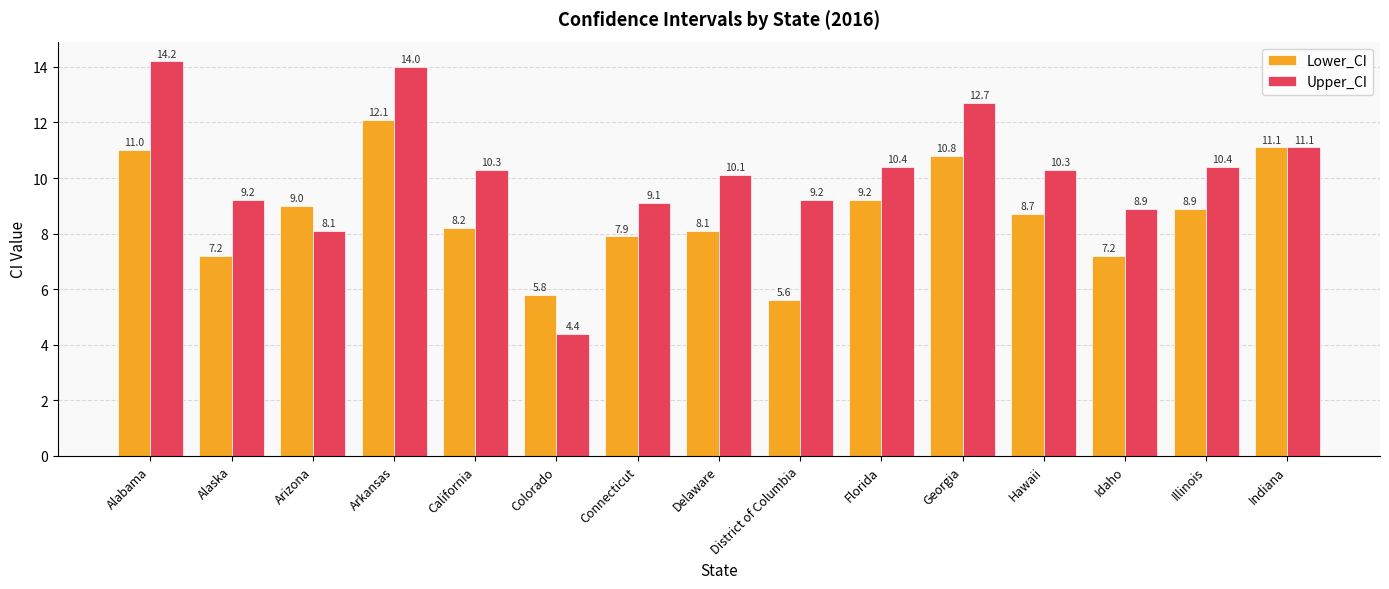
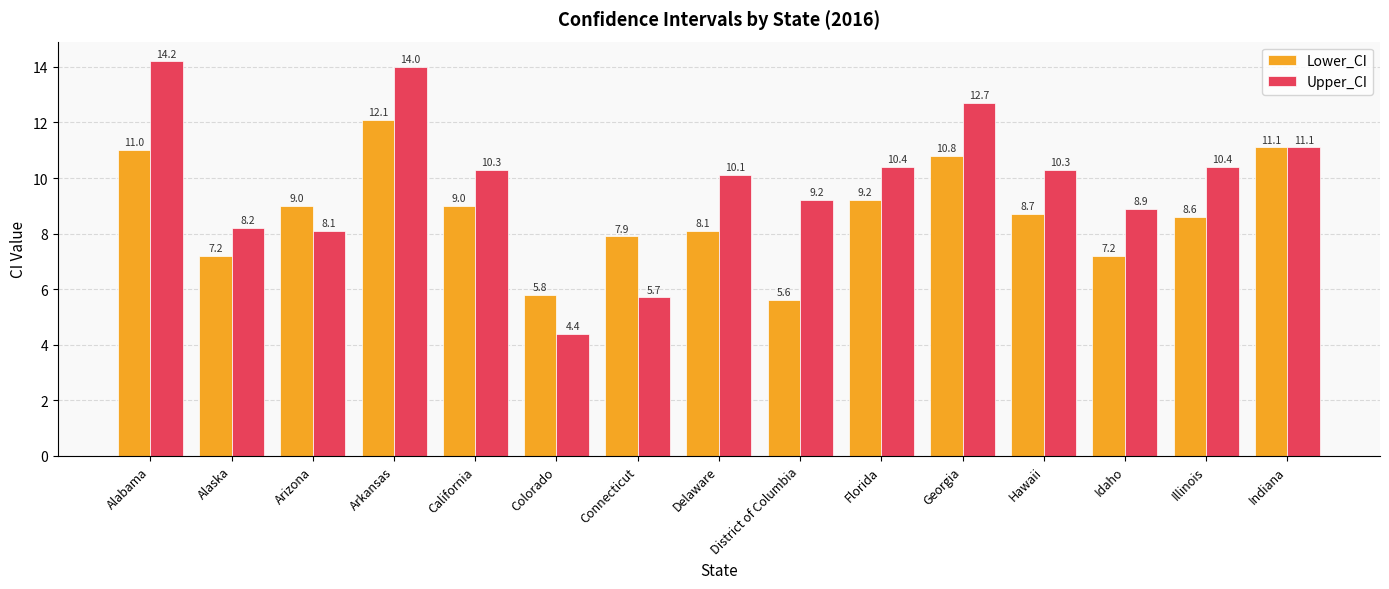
Upper_CI, Alaska: 9.2 -> 8.2
Lower_CI, California: 8.2 -> 9.0
Upper_CI, Connecticut: 9.1 -> 5.7
Lower_CI, Illinois: 8.9 -> 8.6
